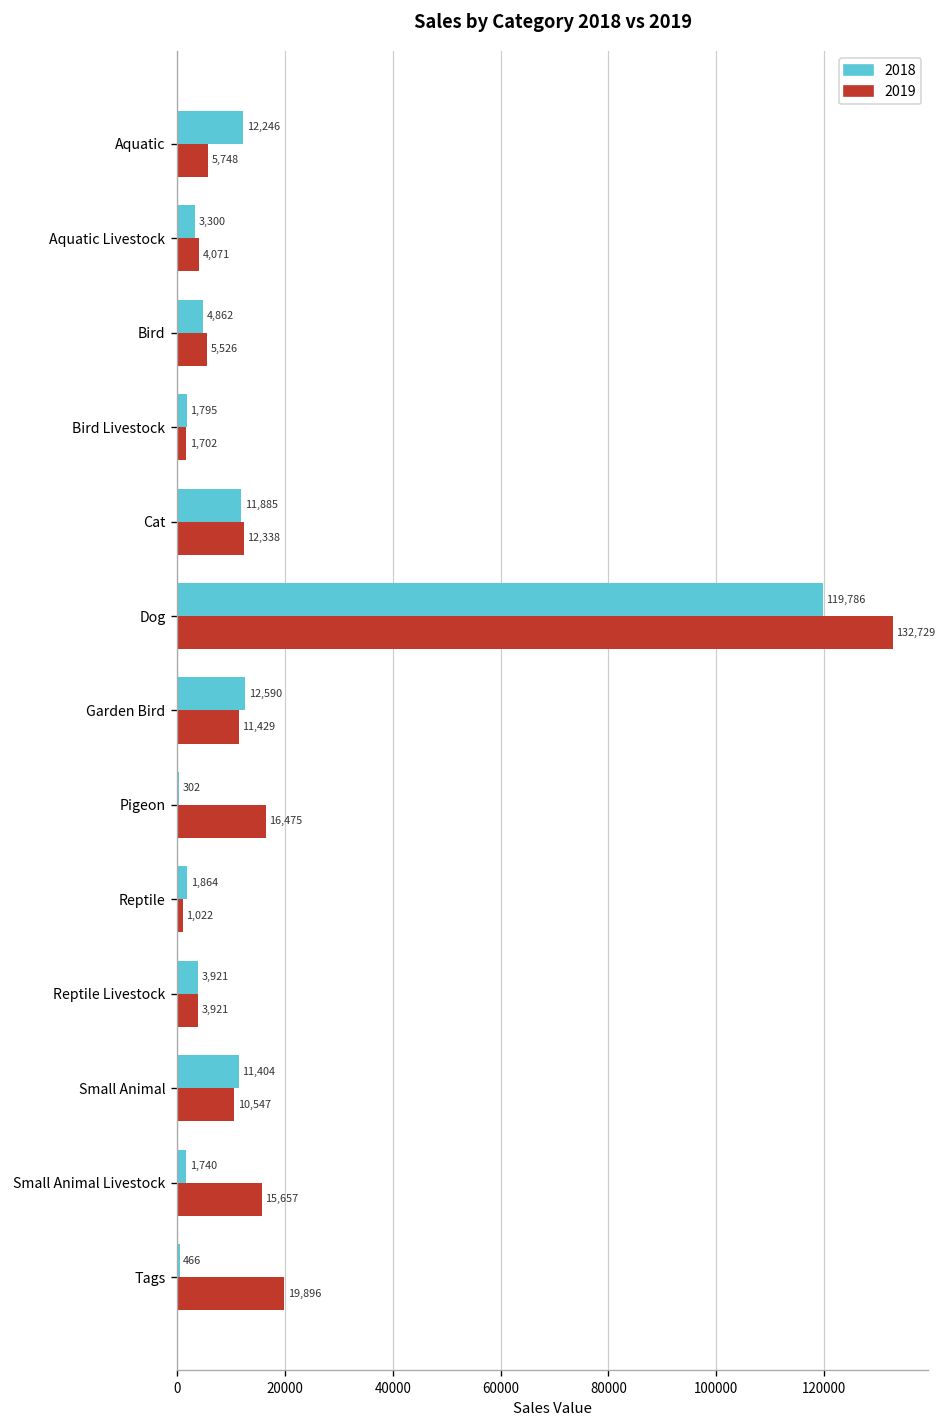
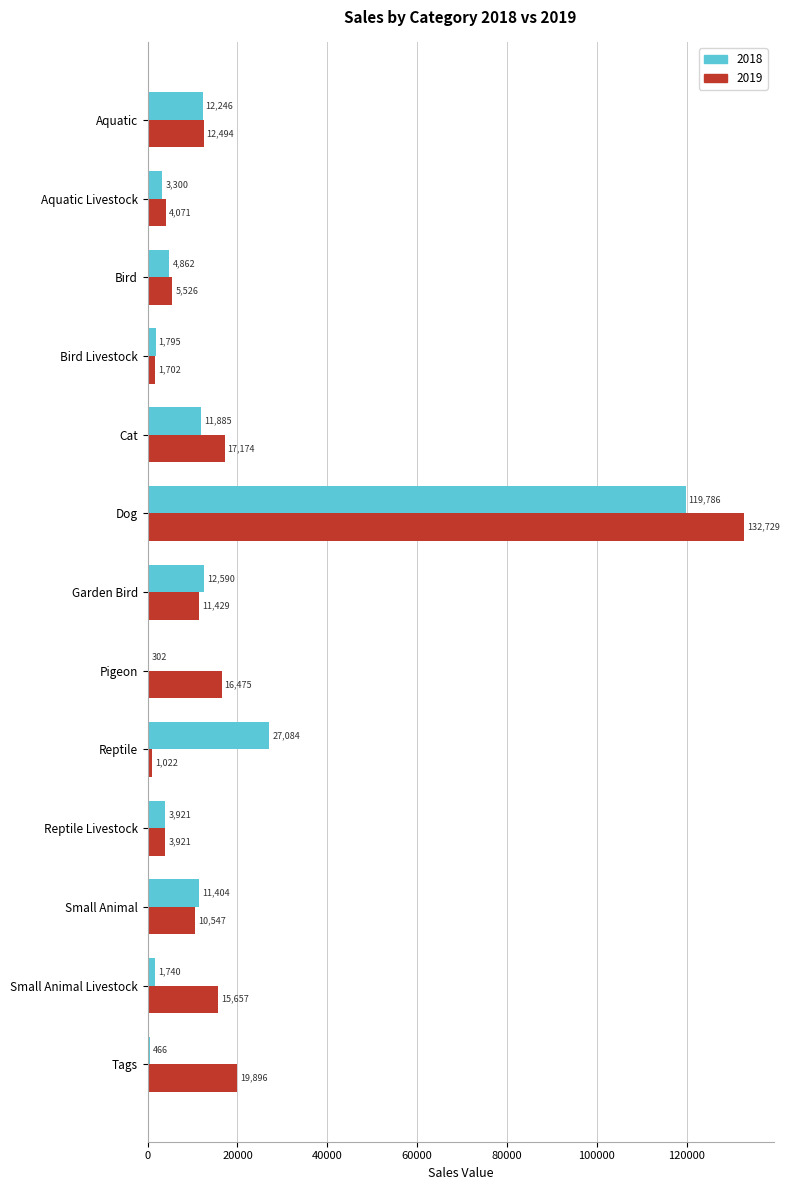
2019, Aquatic: 5,748 -> 12,494
2019, Cat: 12,338 -> 17,174
2018, Reptile: 1,864 -> 27,084
